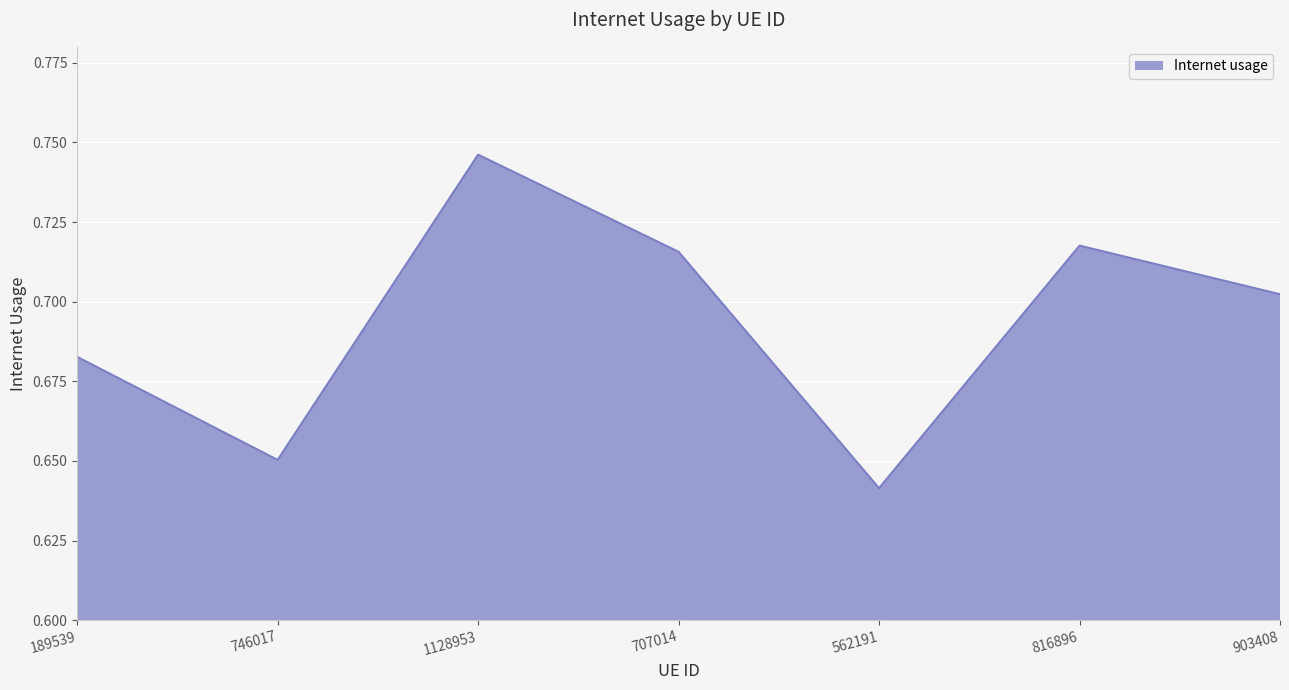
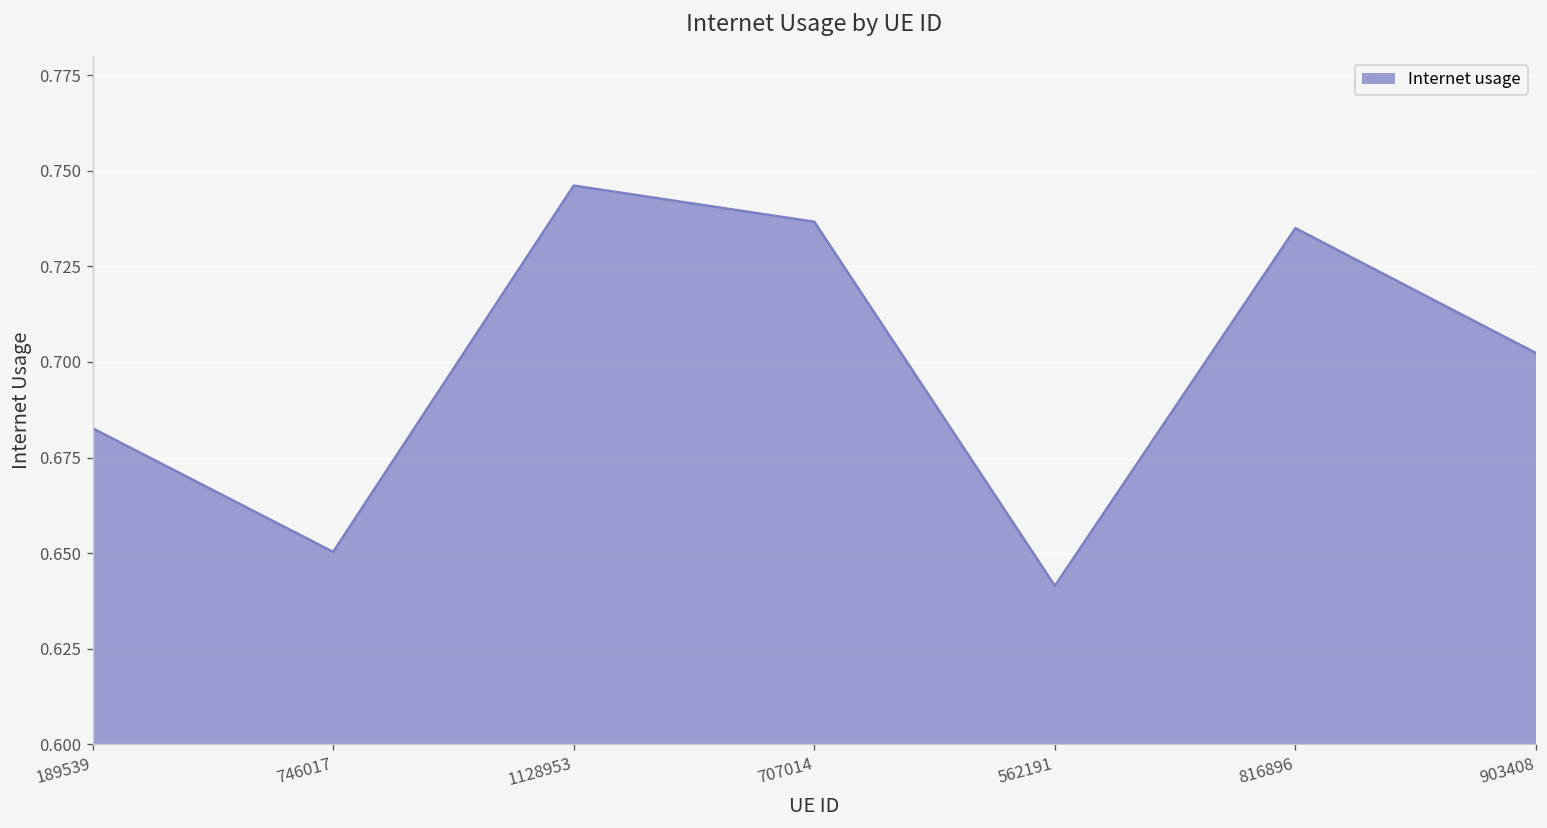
707014: 0.716 -> 0.737
816896: 0.718 -> 0.735
